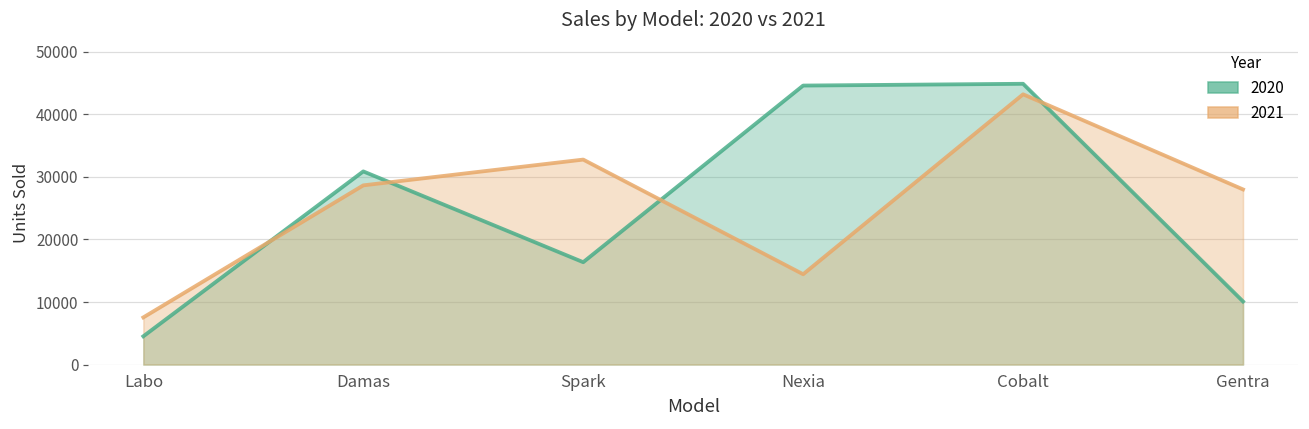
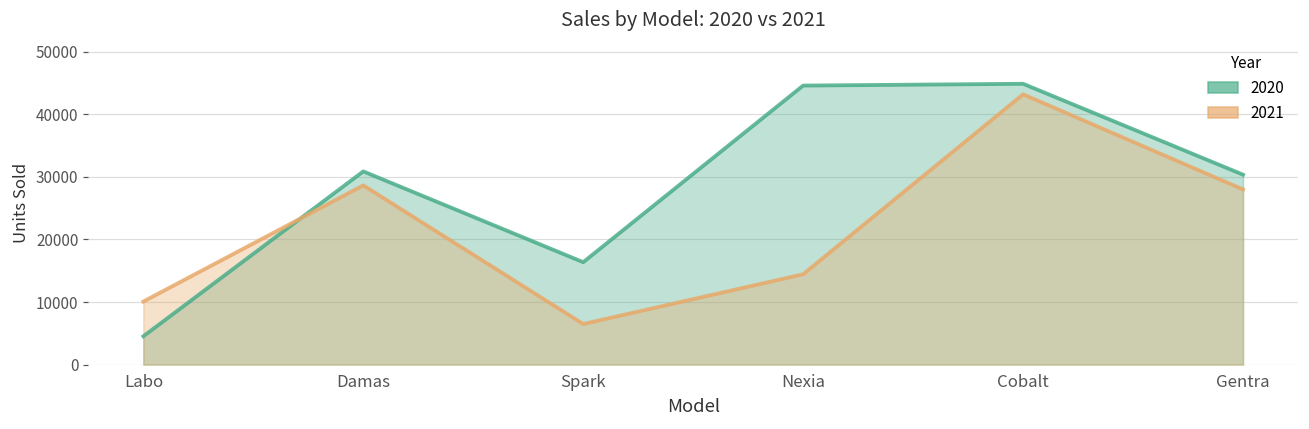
2021, Labo: 8000 -> 10000
2021, Spark: 33000 -> 6000
2020, Gentra: 10000 -> 30000
